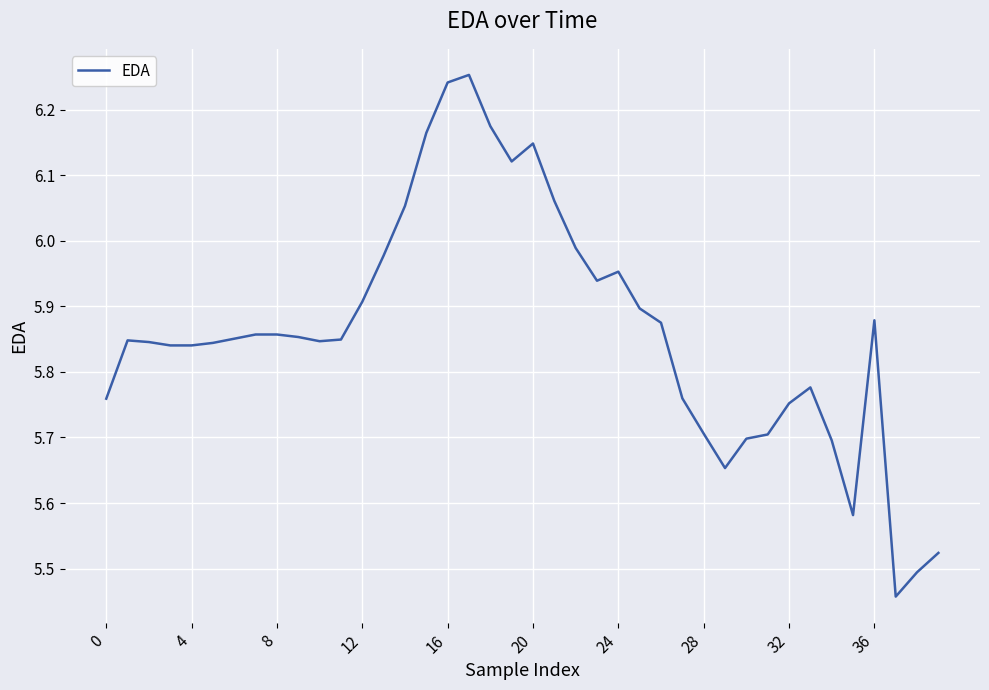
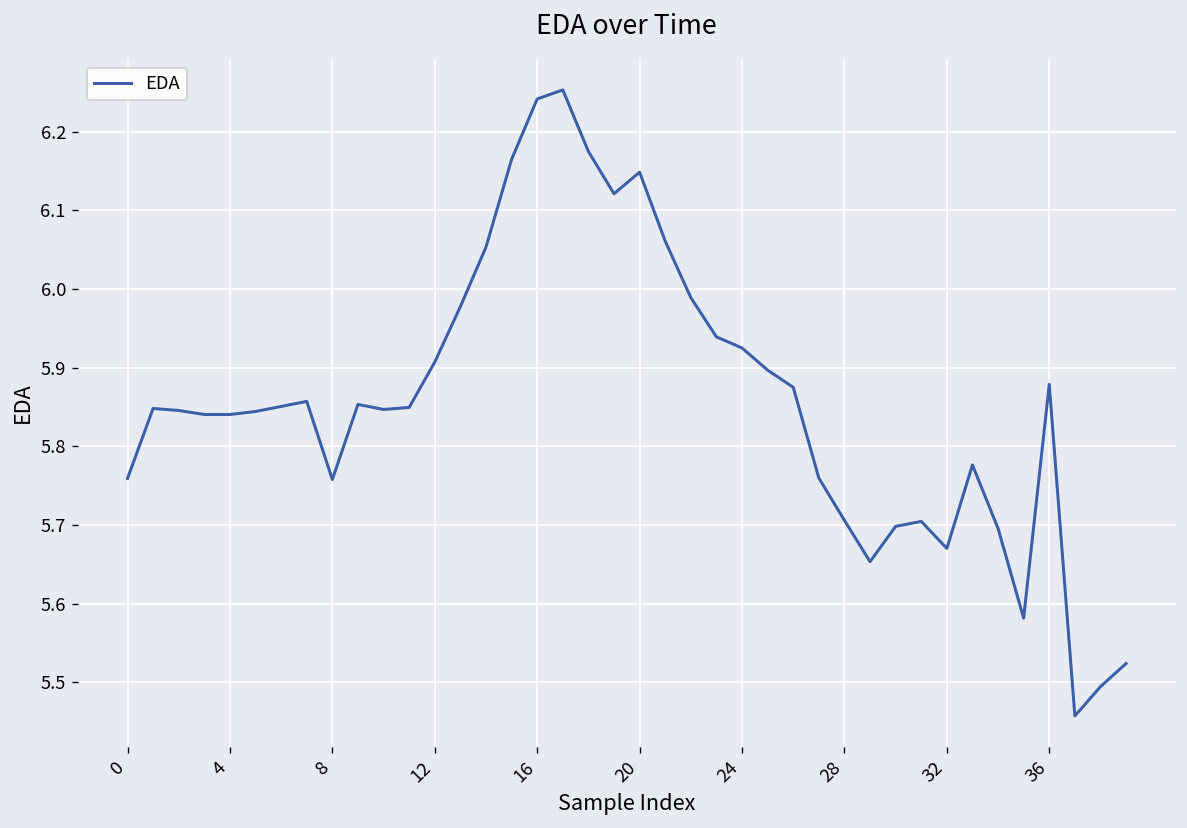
8: 5.86 -> 5.76
24: 5.95 -> 5.92
32: 5.75 -> 5.67
